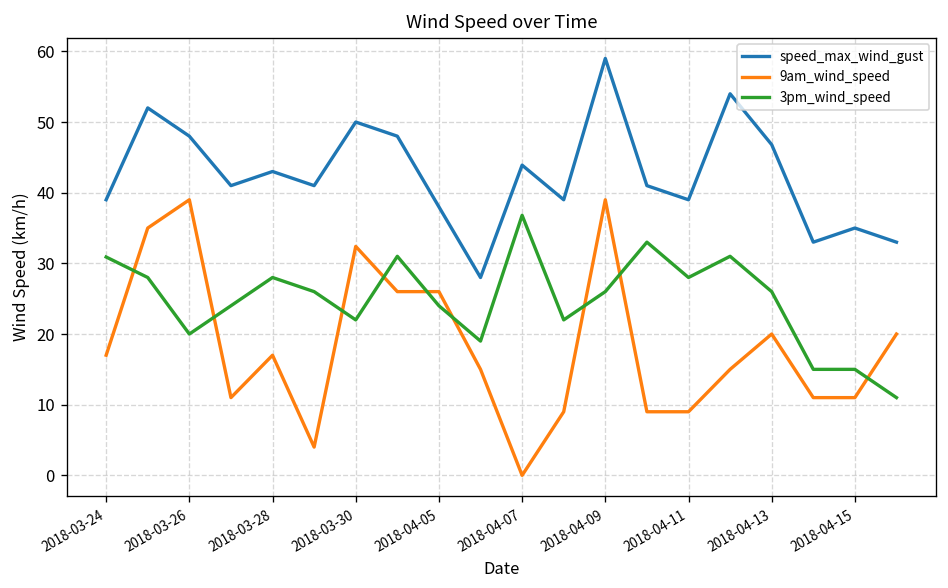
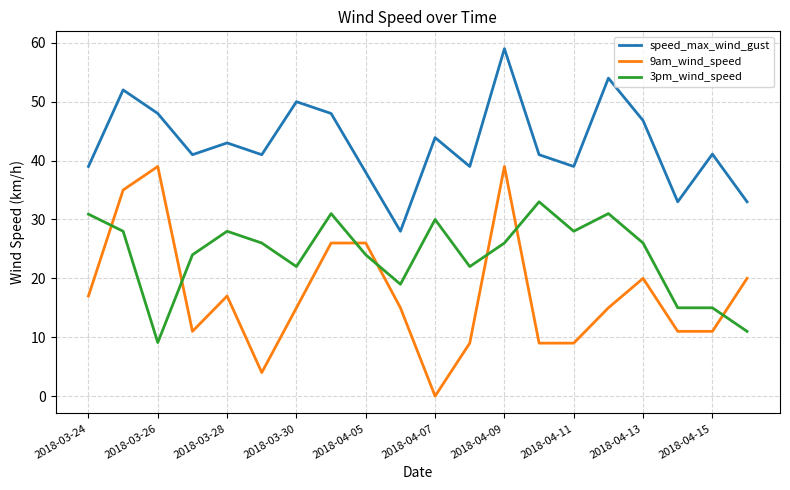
3pm_wind_speed, 2018-03-26: 20 -> 9
9am_wind_speed, 2018-03-30: 32 -> 15
3pm_wind_speed, 2018-04-07: 37 -> 30
speed_max_wind_gust, 2018-04-15: 35 -> 41
